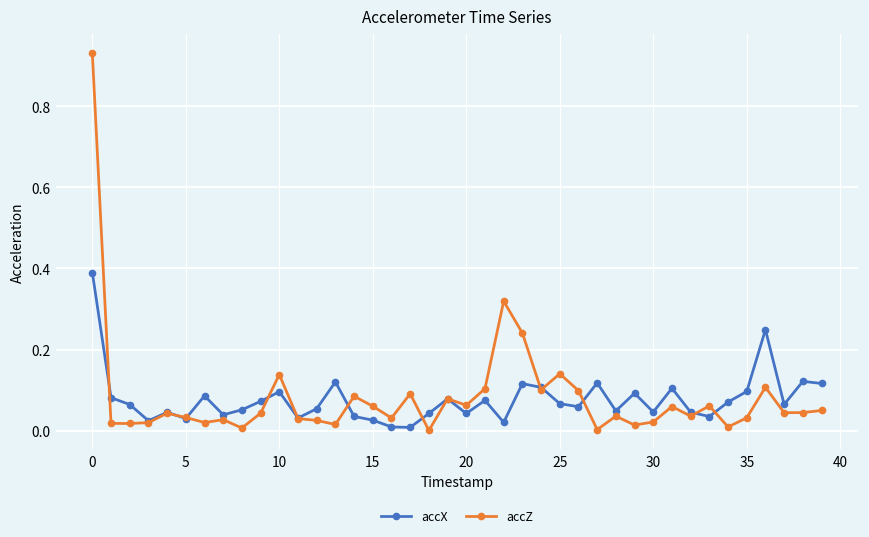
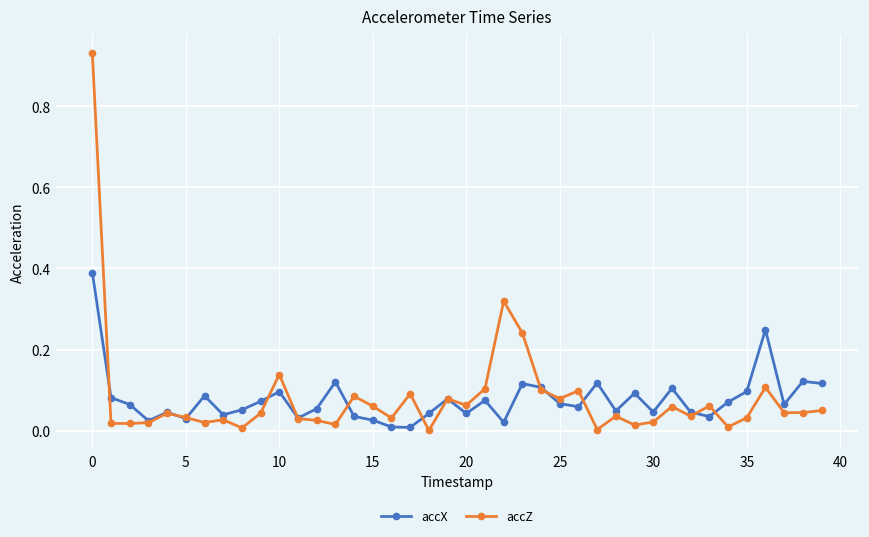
accZ, 25: 0.14 -> 0.08
